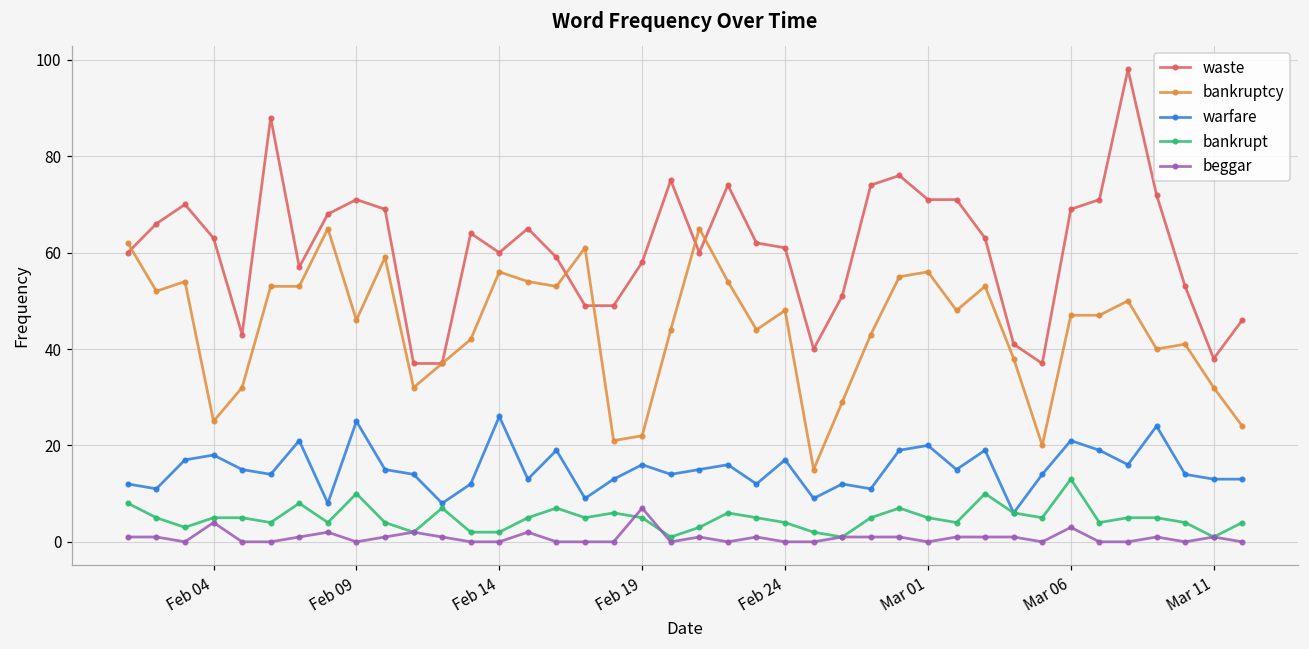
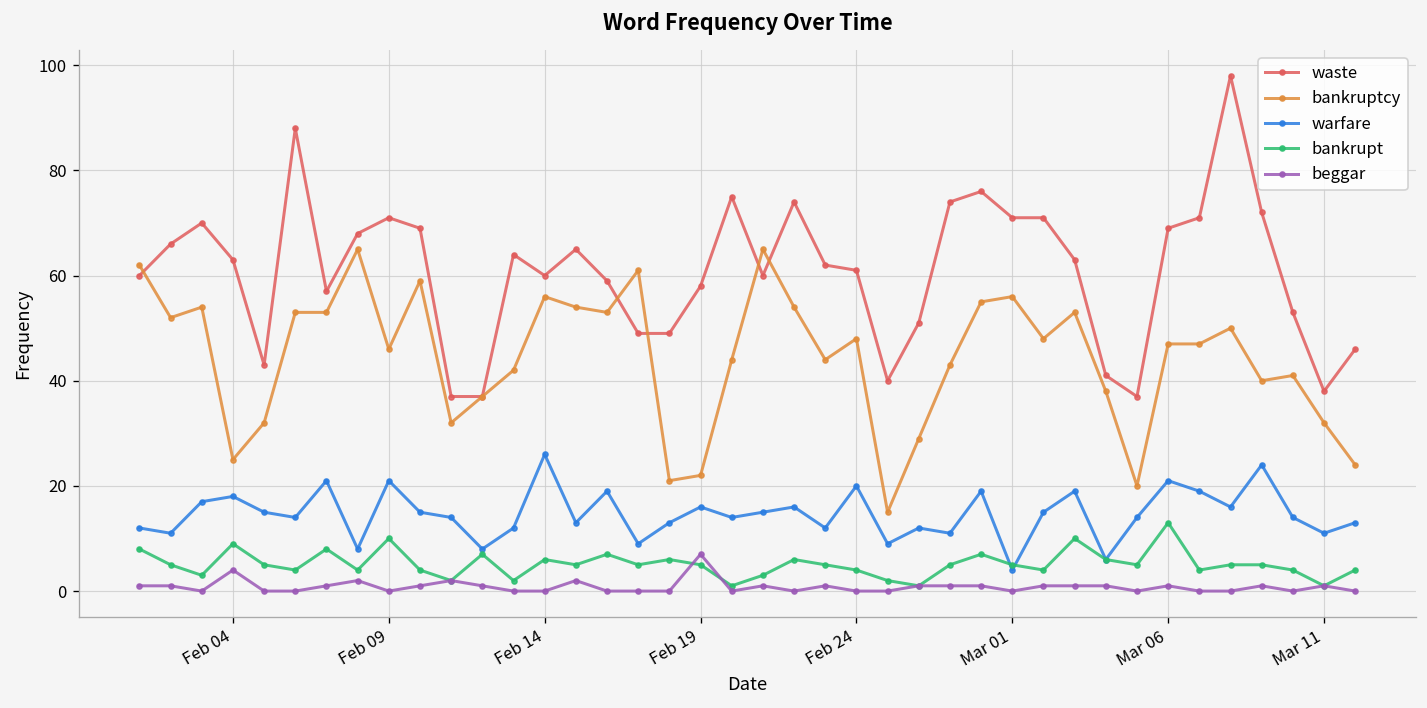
bankrupt, Feb 04: 5 -> 9
warfare, Feb 09: 25 -> 21
bankrupt, Feb 14: 2 -> 6
warfare, Feb 24: 17 -> 20
warfare, Mar 01: 20 -> 4
beggar, Mar 06: 3 -> 1
warfare, Mar 11: 13 -> 11
